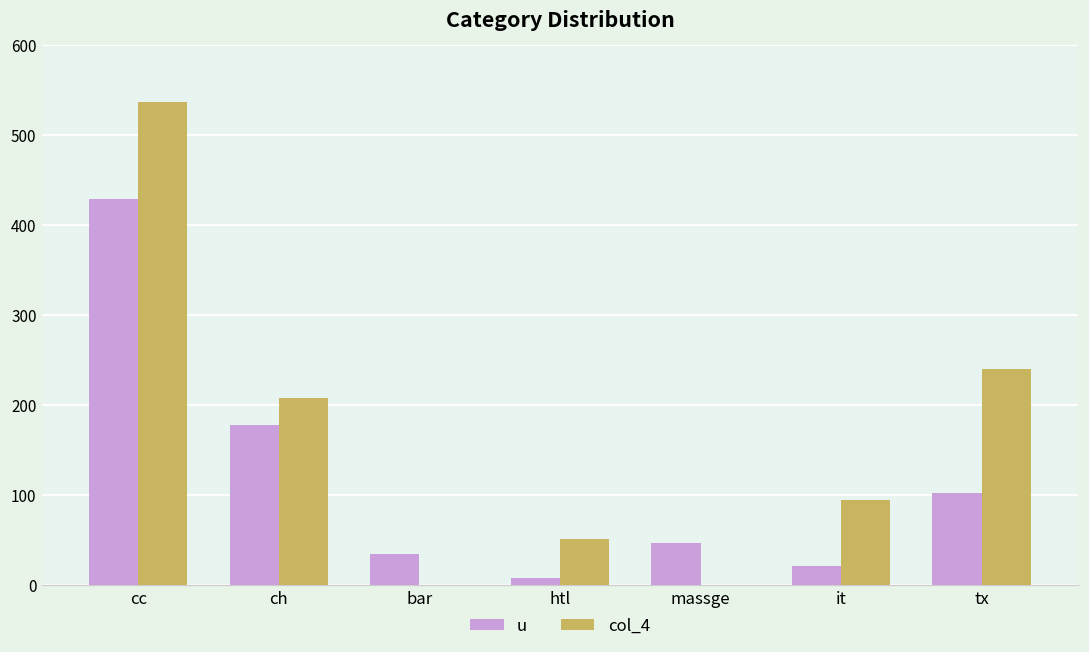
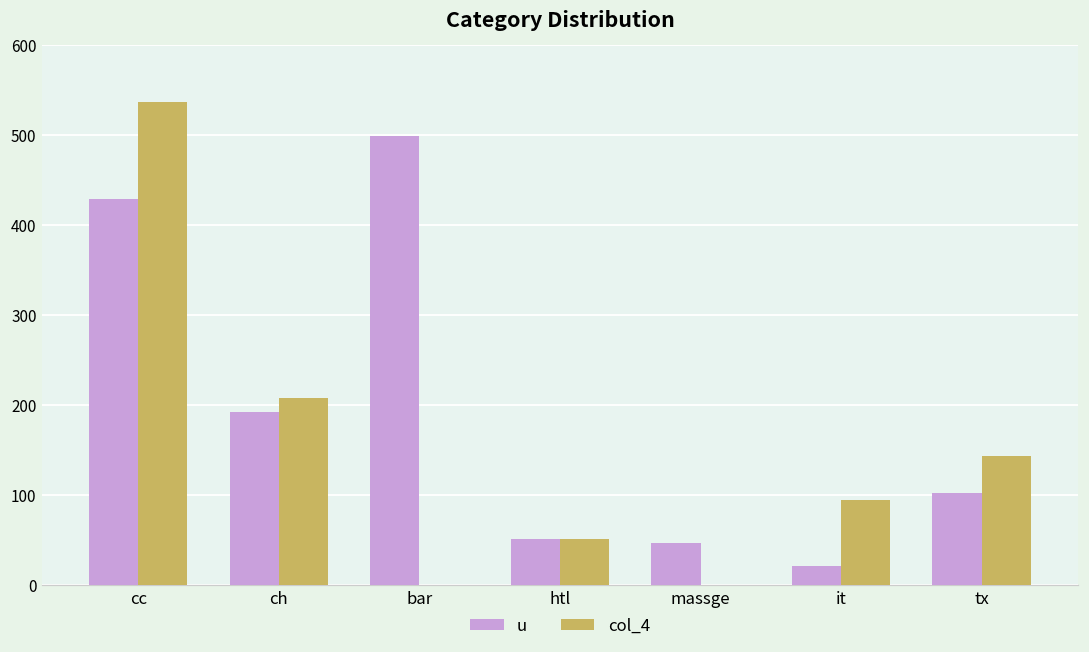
u, ch: 180 -> 190
u, bar: 30 -> 500
u, htl: 10 -> 50
col_4, tx: 240 -> 140
